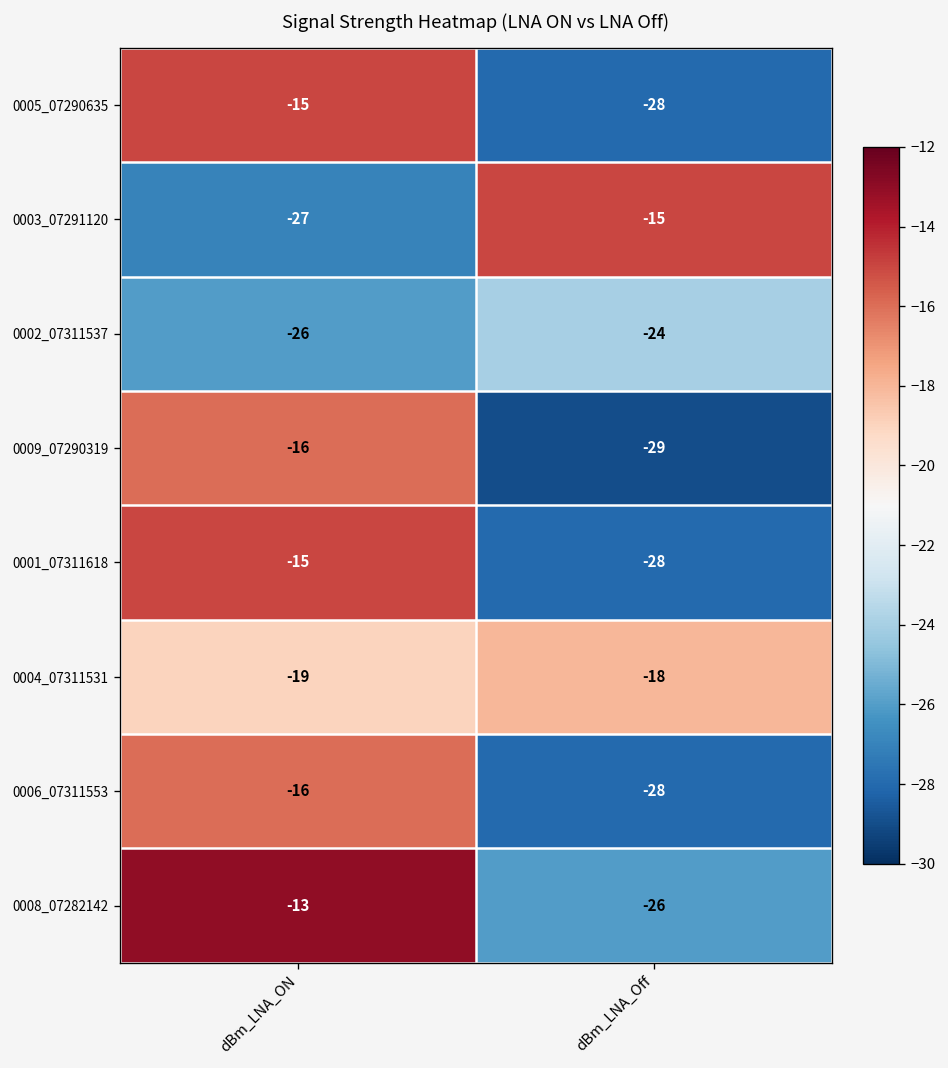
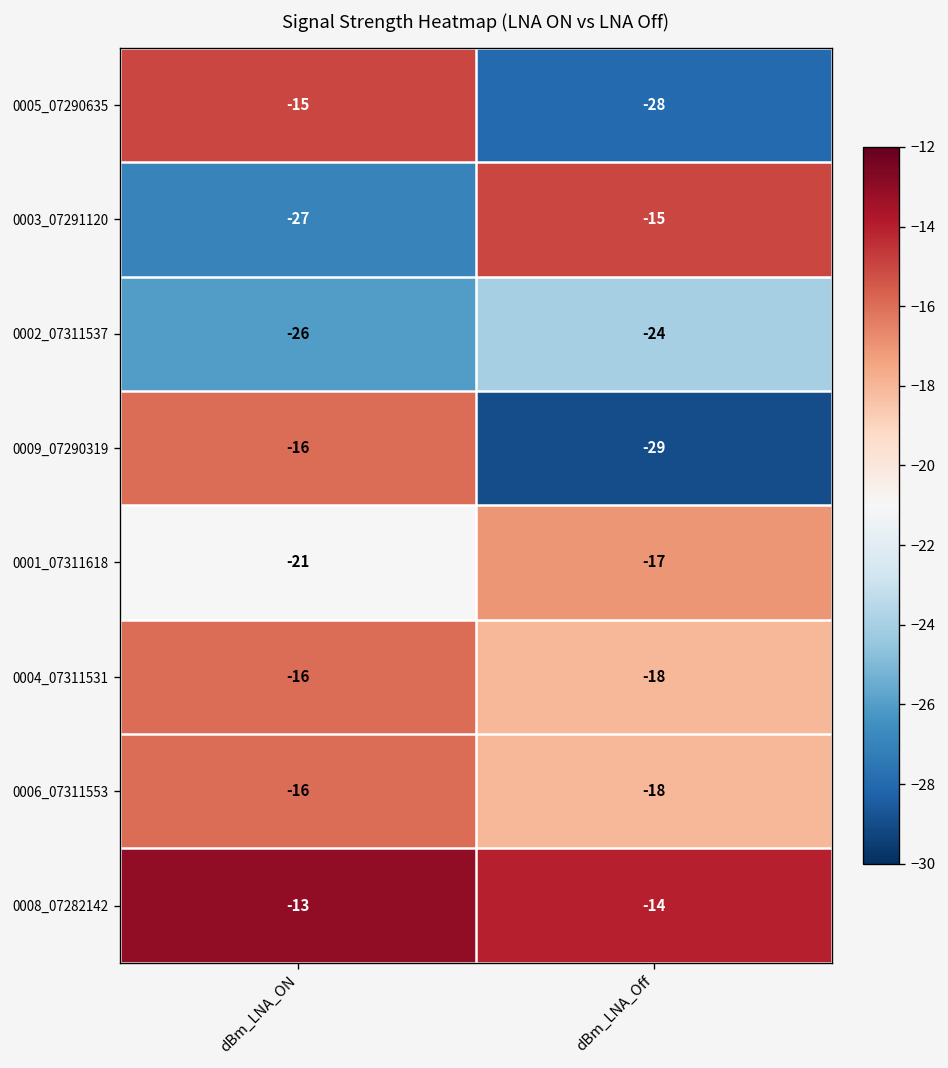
0001_07311618, dBm_LNA_ON: -15 -> -21
0001_07311618, dBm_LNA_Off: -28 -> -17
0004_07311531, dBm_LNA_ON: -19 -> -16
0006_07311553, dBm_LNA_Off: -28 -> -18
0008_07282142, dBm_LNA_Off: -26 -> -14
